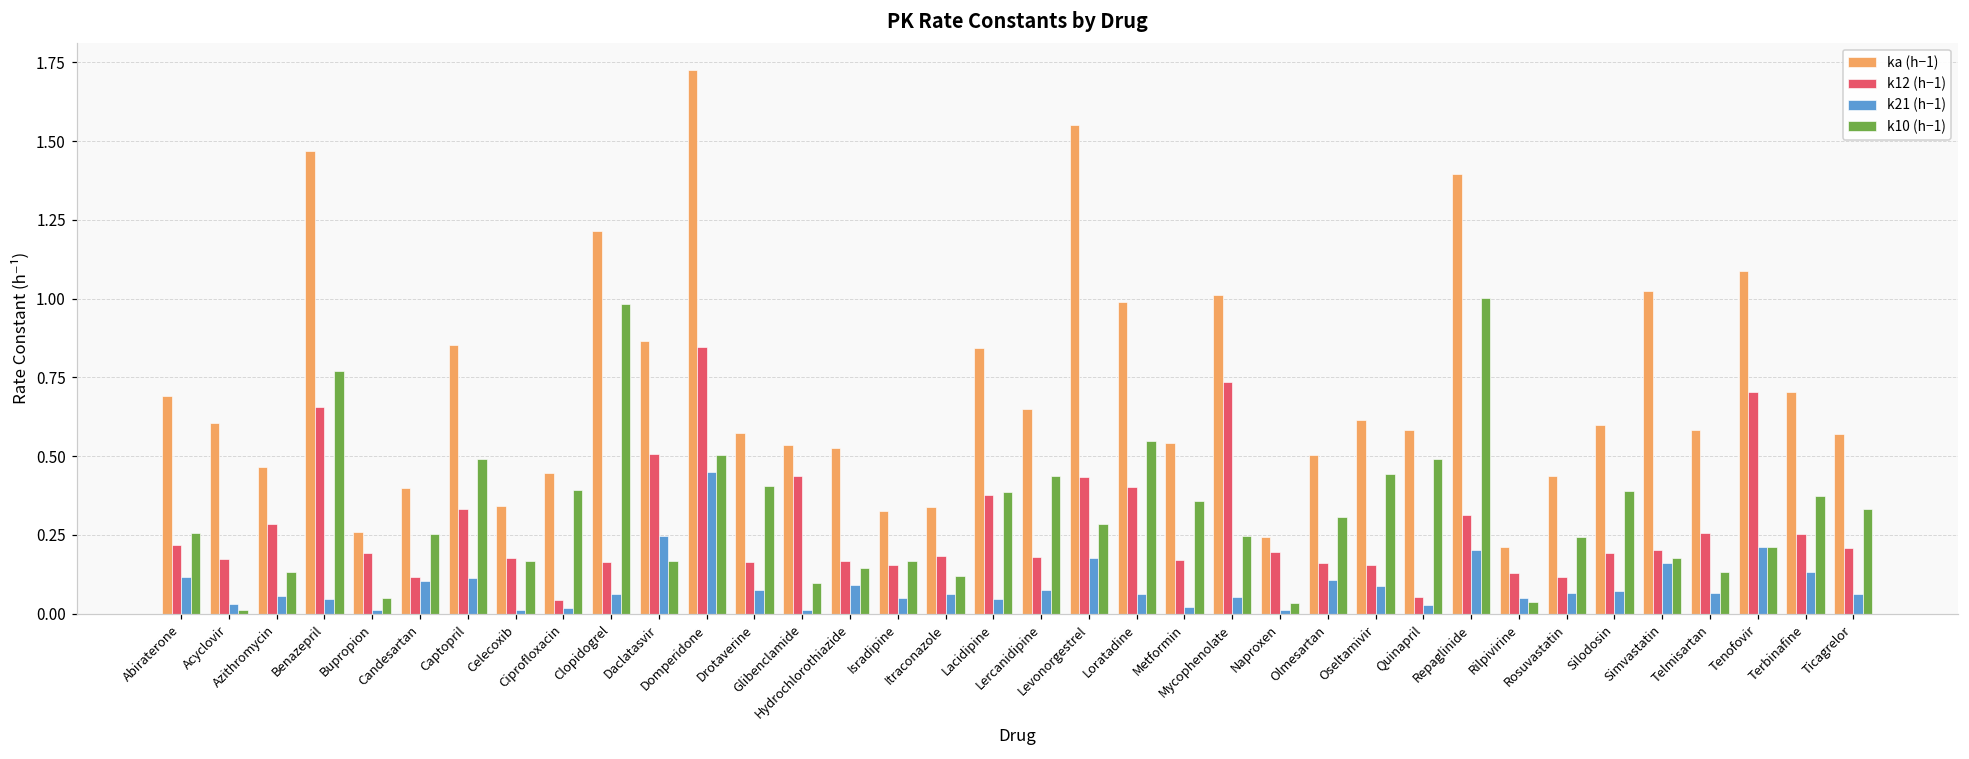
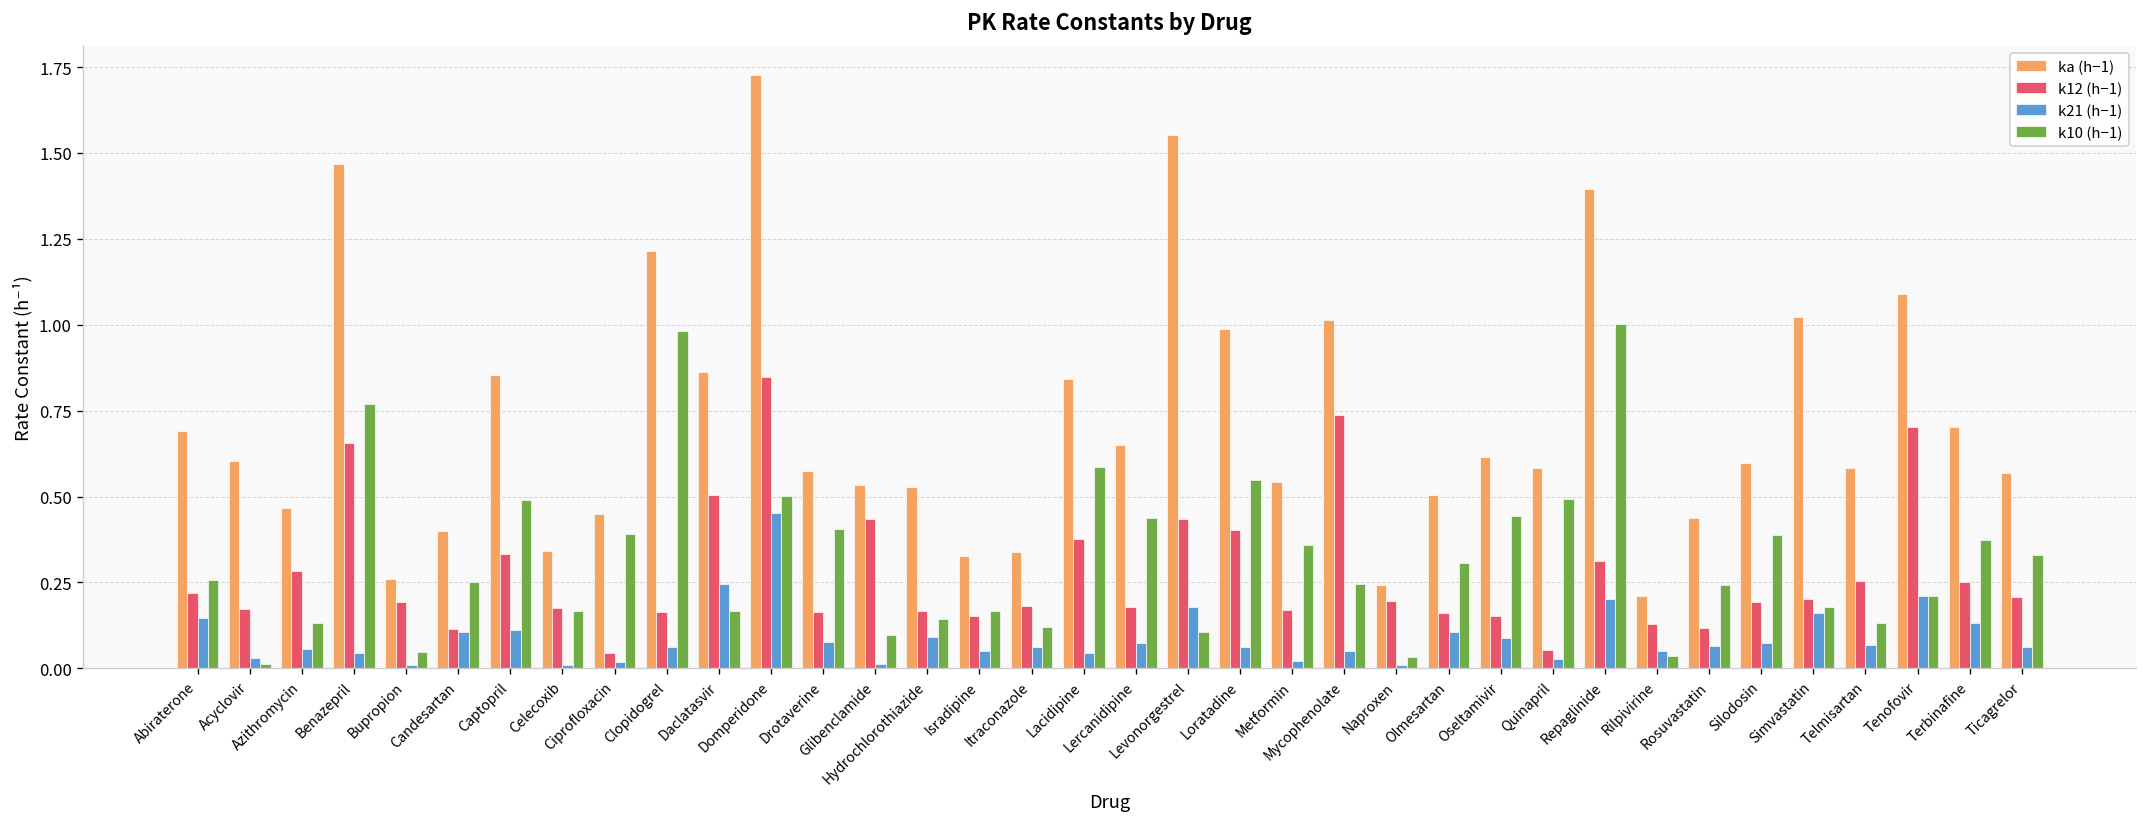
k21 (h−1), Abiraterone: 0.12 -> 0.15
k10 (h−1), Lacidipine: 0.39 -> 0.59
k10 (h−1), Levonorgestrel: 0.29 -> 0.11
